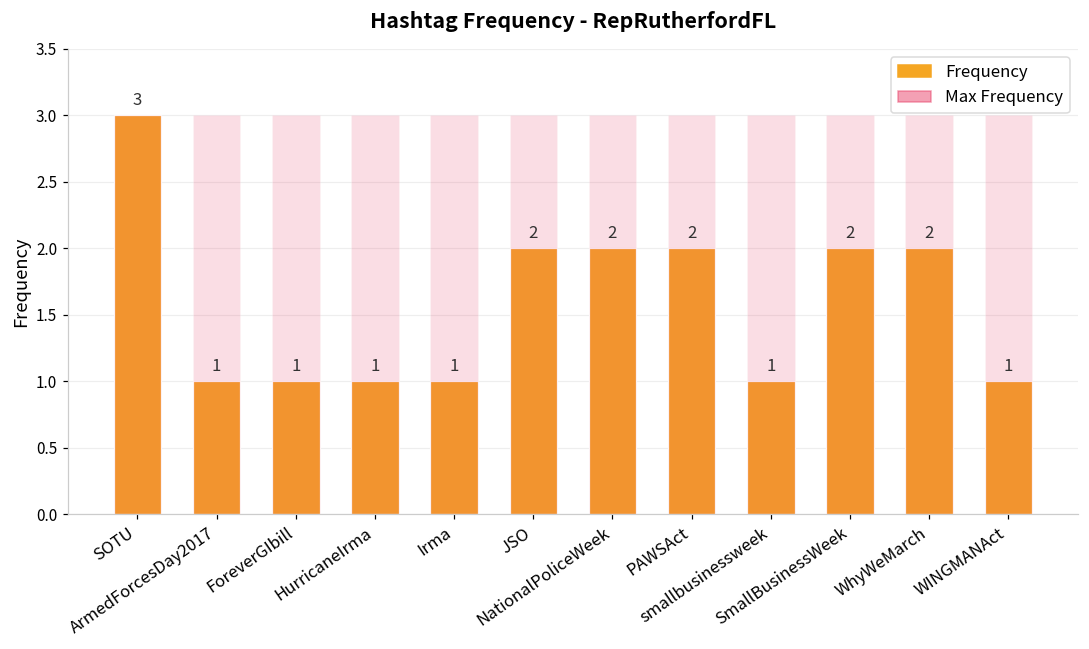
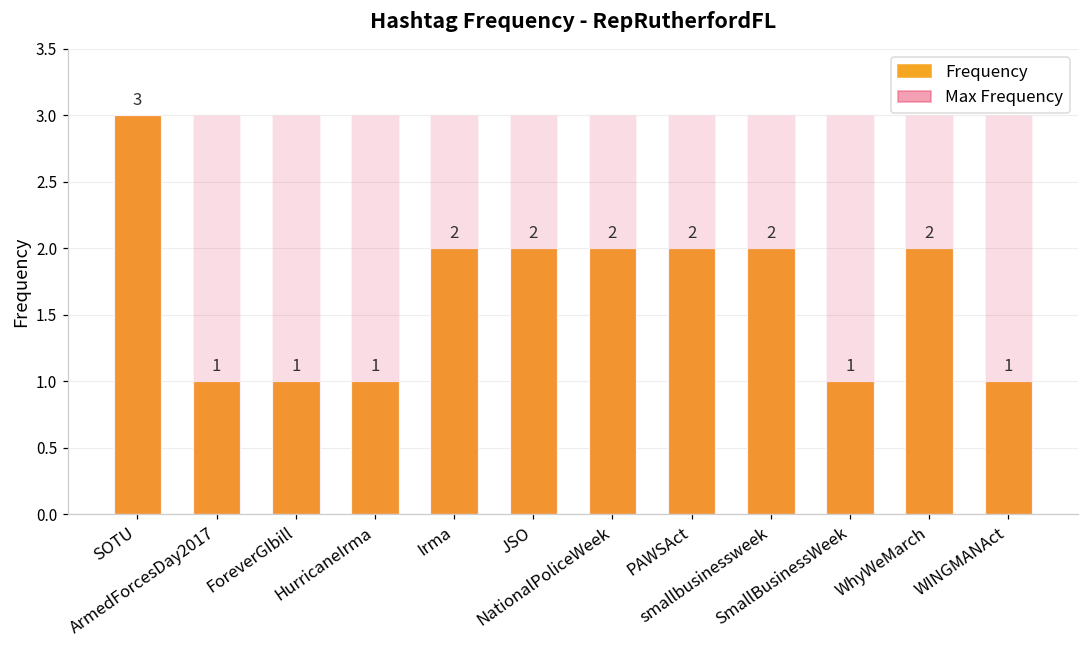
Frequency, Irma: 1 -> 2
Frequency, smallbusinessweek: 1 -> 2
Frequency, SmallBusinessWeek: 2 -> 1
